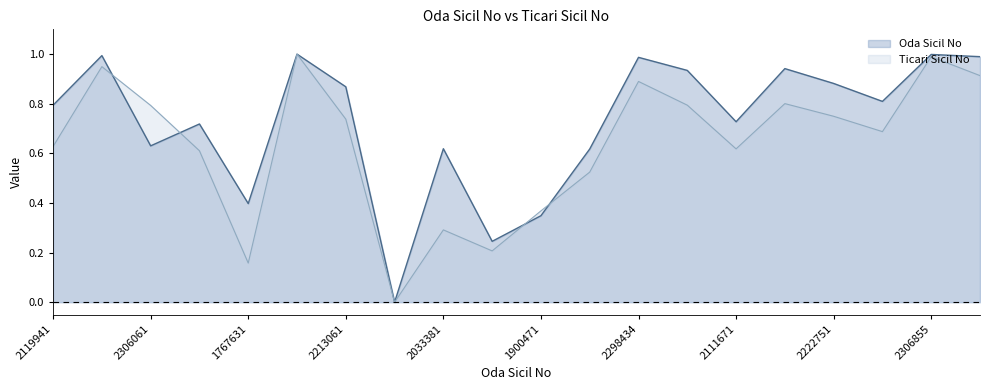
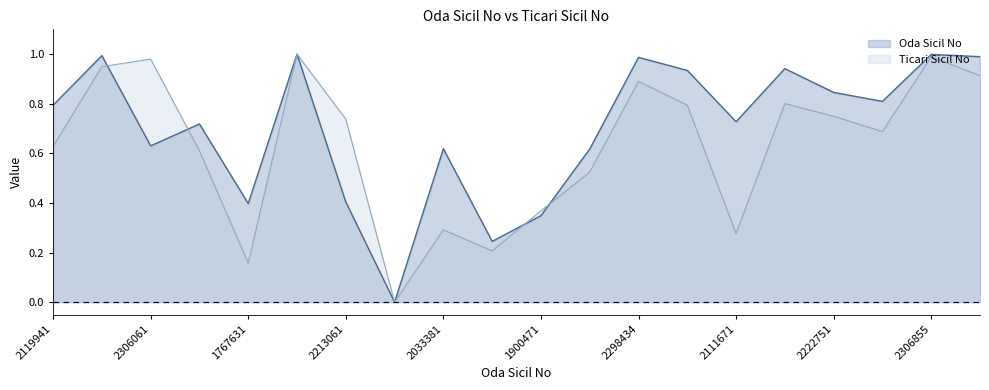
Ticari Sicil No, 2306061: 0.79 -> 0.98
Oda Sicil No, 2213061: 0.87 -> 0.40
Ticari Sicil No, 2111671: 0.62 -> 0.28
Oda Sicil No, 2222751: 0.88 -> 0.85
